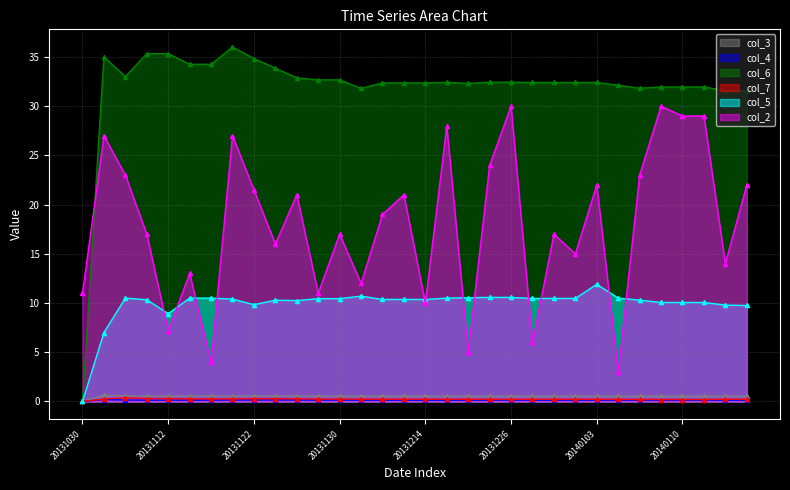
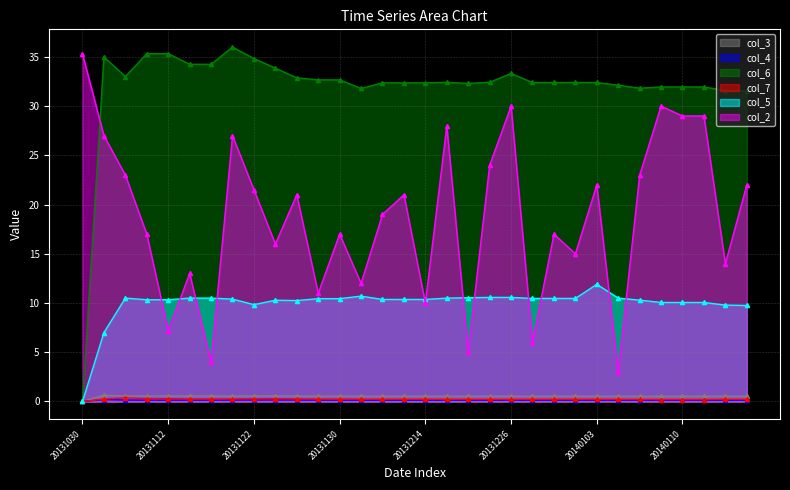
col_2, 20131030: 11 -> 35
col_5, 20131112: 9 -> 10
col_6, 20131226: 32 -> 33
